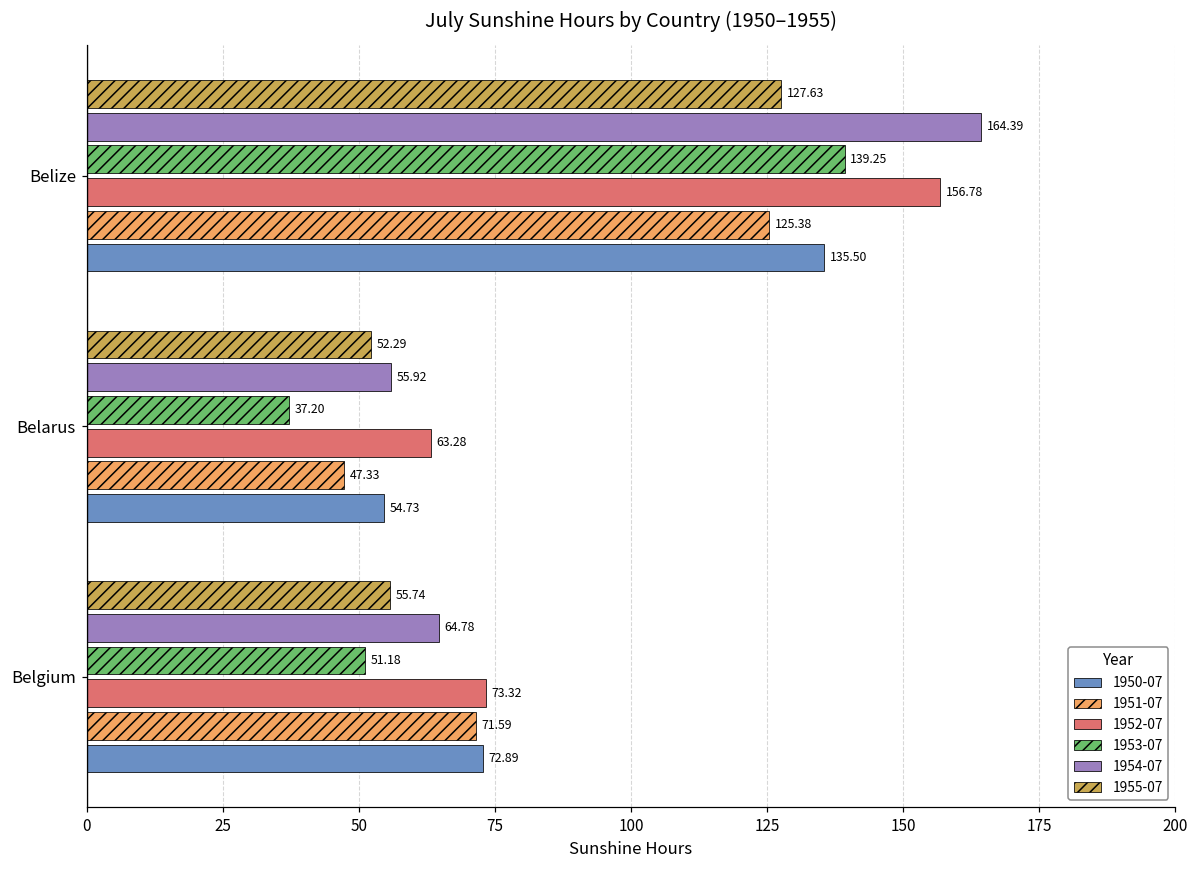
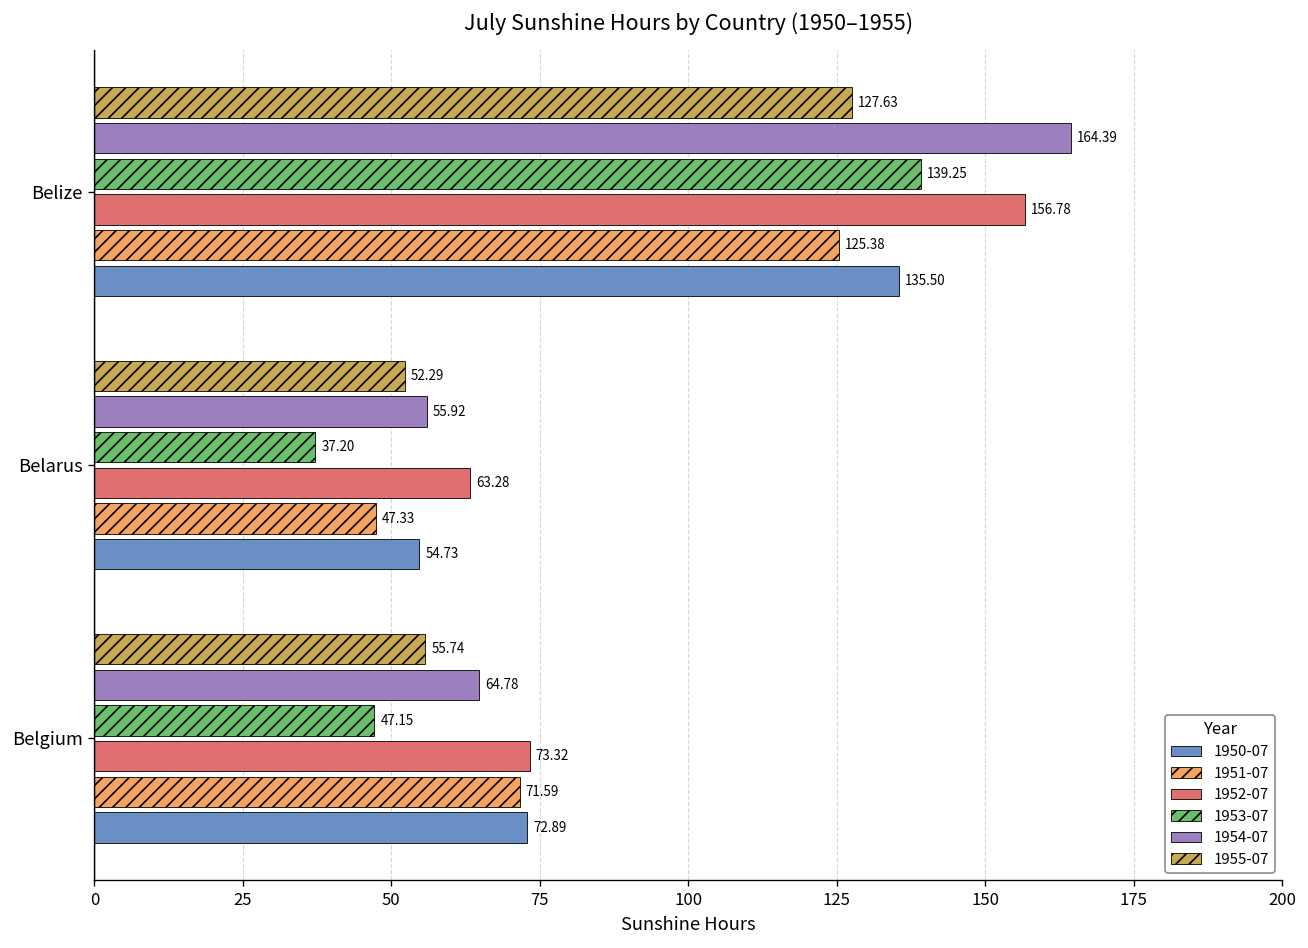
1953-07, Belgium: 51.18 -> 47.15
